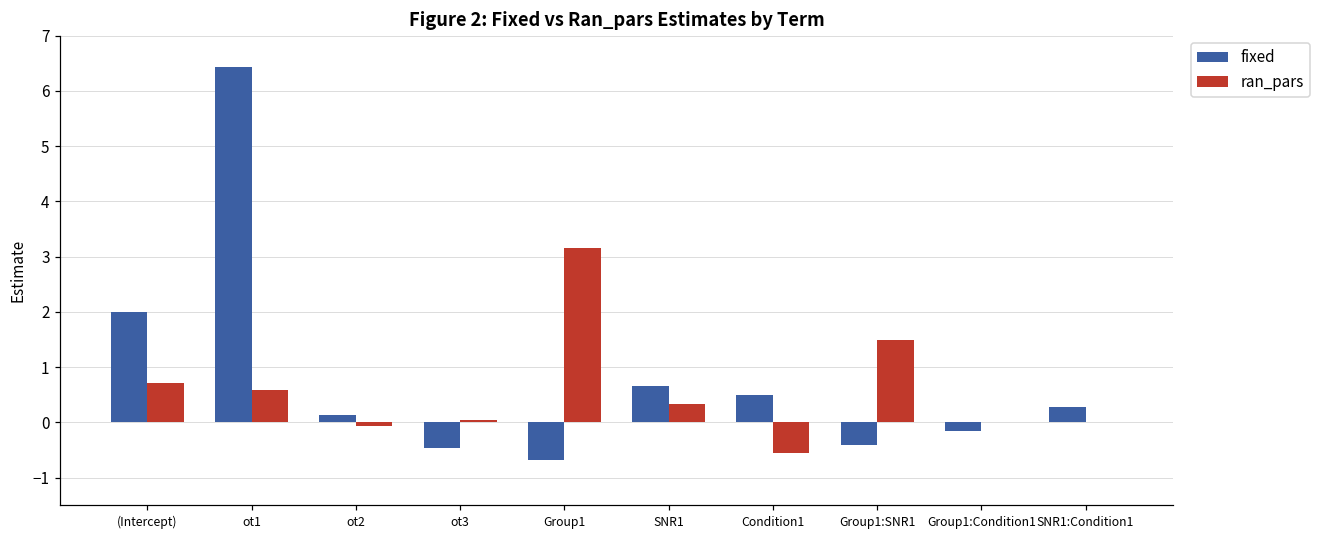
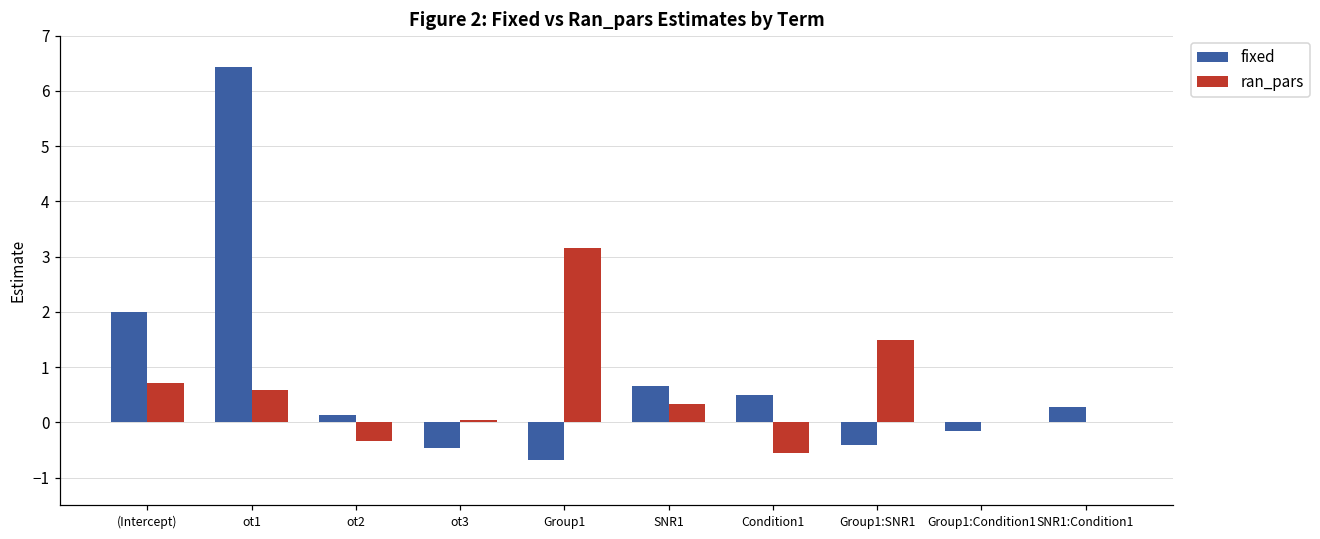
ran_pars, ot2: -0.1 -> -0.3
